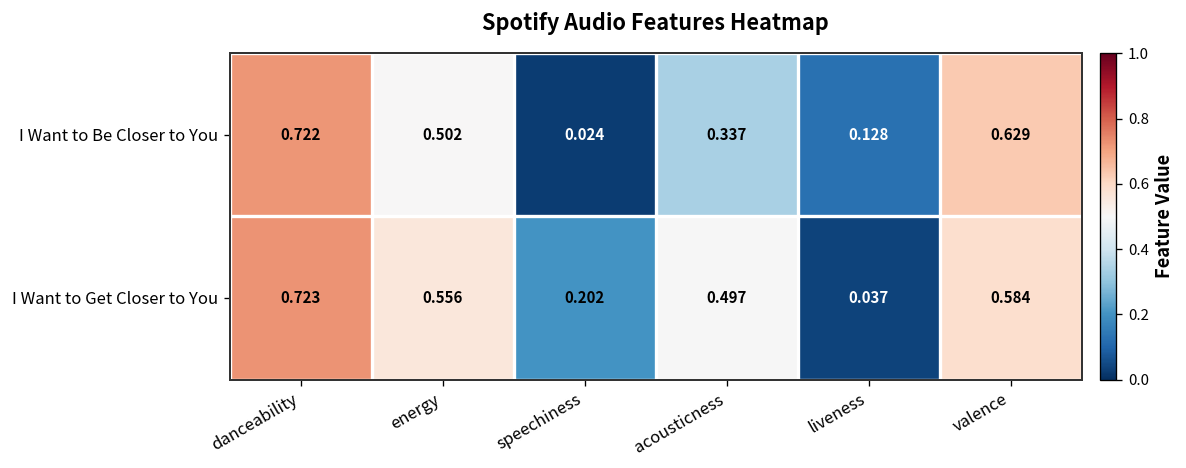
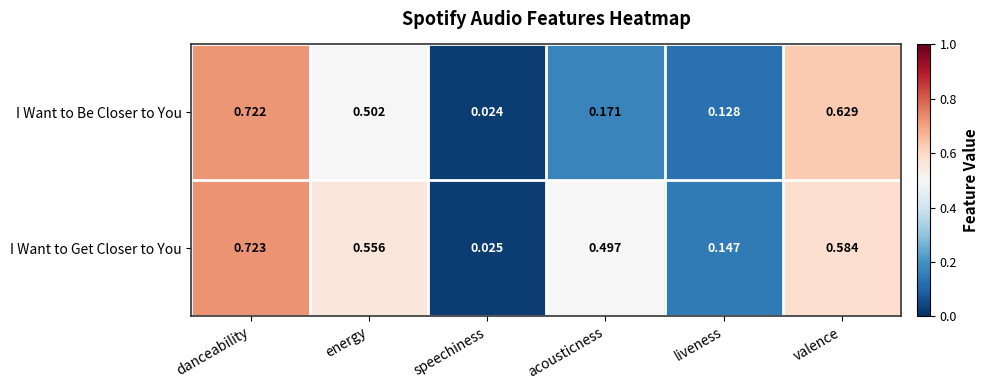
I Want to Be Closer to You, acousticness: 0.337 -> 0.171
I Want to Get Closer to You, speechiness: 0.202 -> 0.025
I Want to Get Closer to You, liveness: 0.037 -> 0.147
